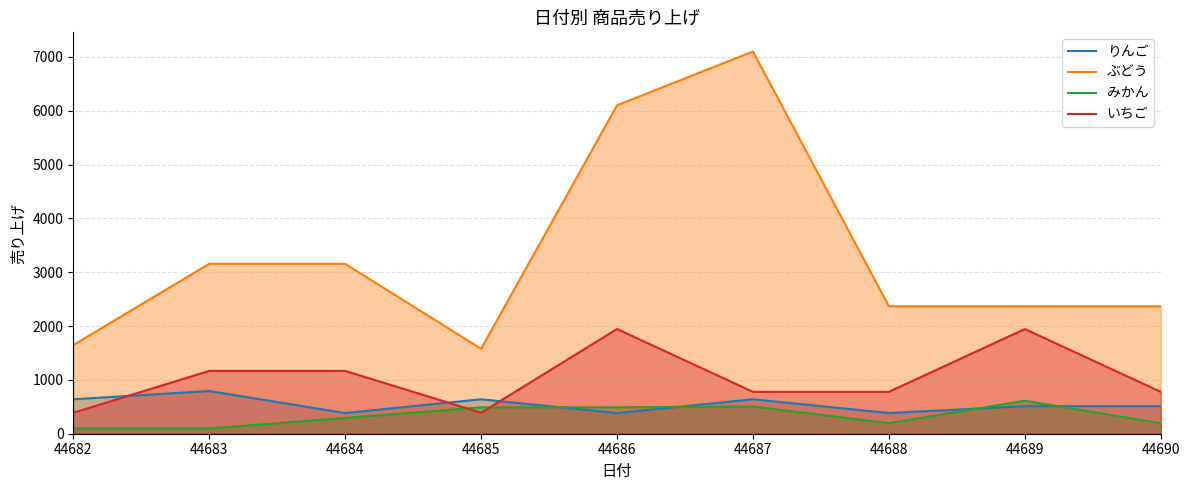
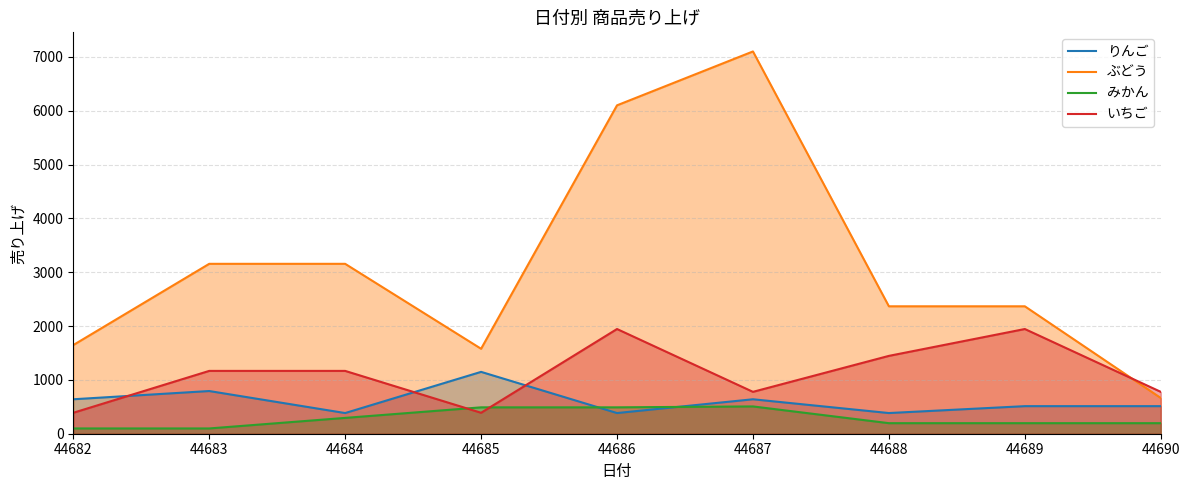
りんご, 44685: 600 -> 1100
いちご, 44688: 800 -> 1400
みかん, 44689: 600 -> 200
ぶどう, 44690: 2400 -> 700
